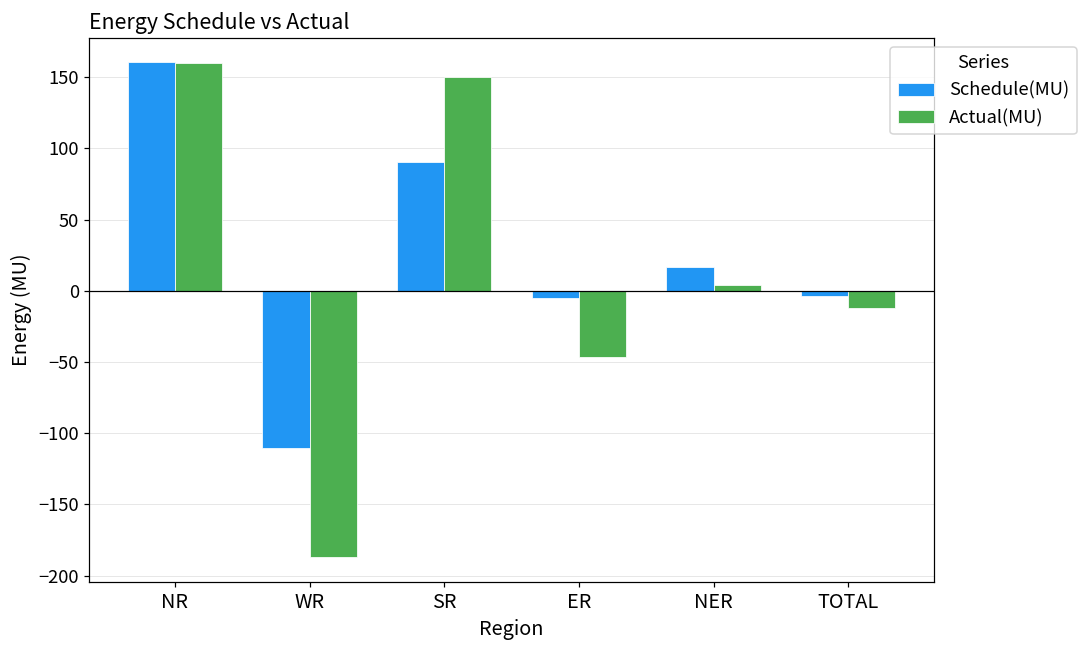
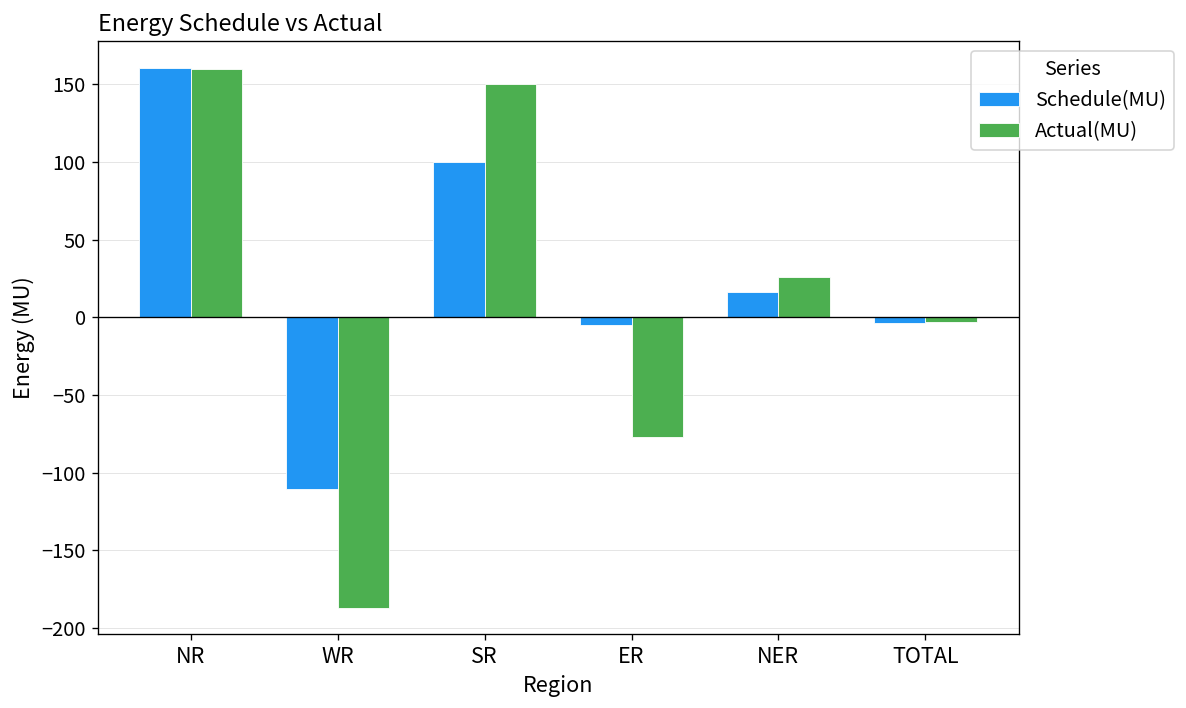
Schedule(MU), SR: 90 -> 100
Actual(MU), ER: -46 -> -77
Actual(MU), NER: 4 -> 26
Actual(MU), TOTAL: -12 -> -3
